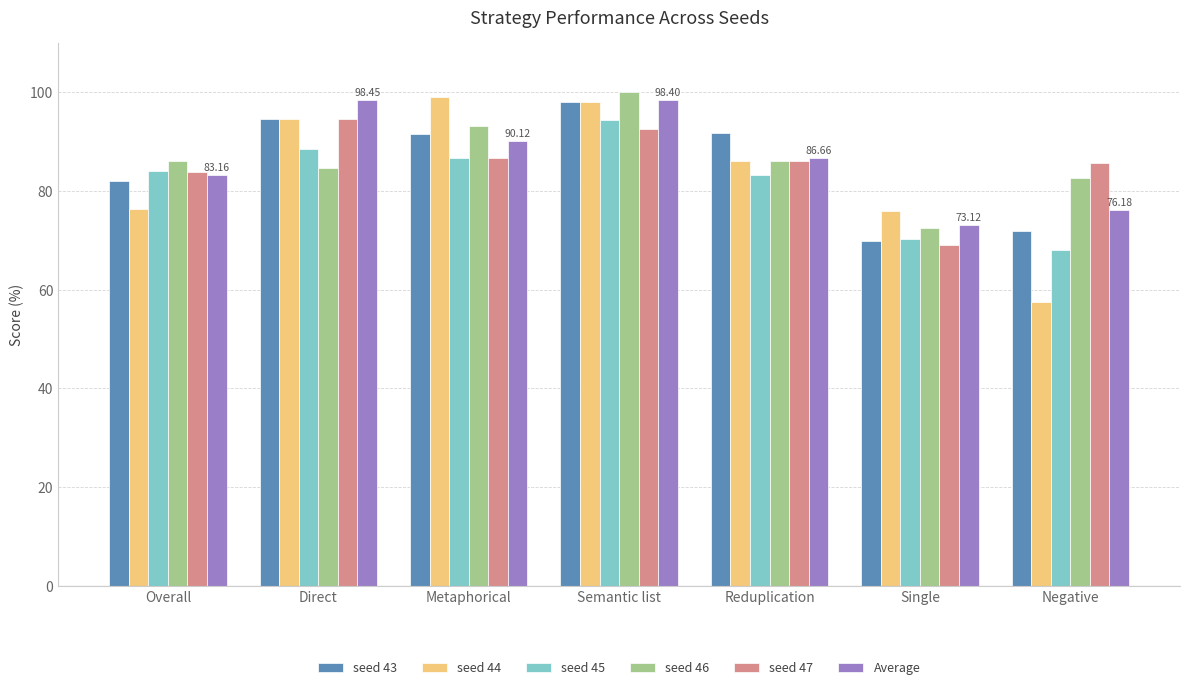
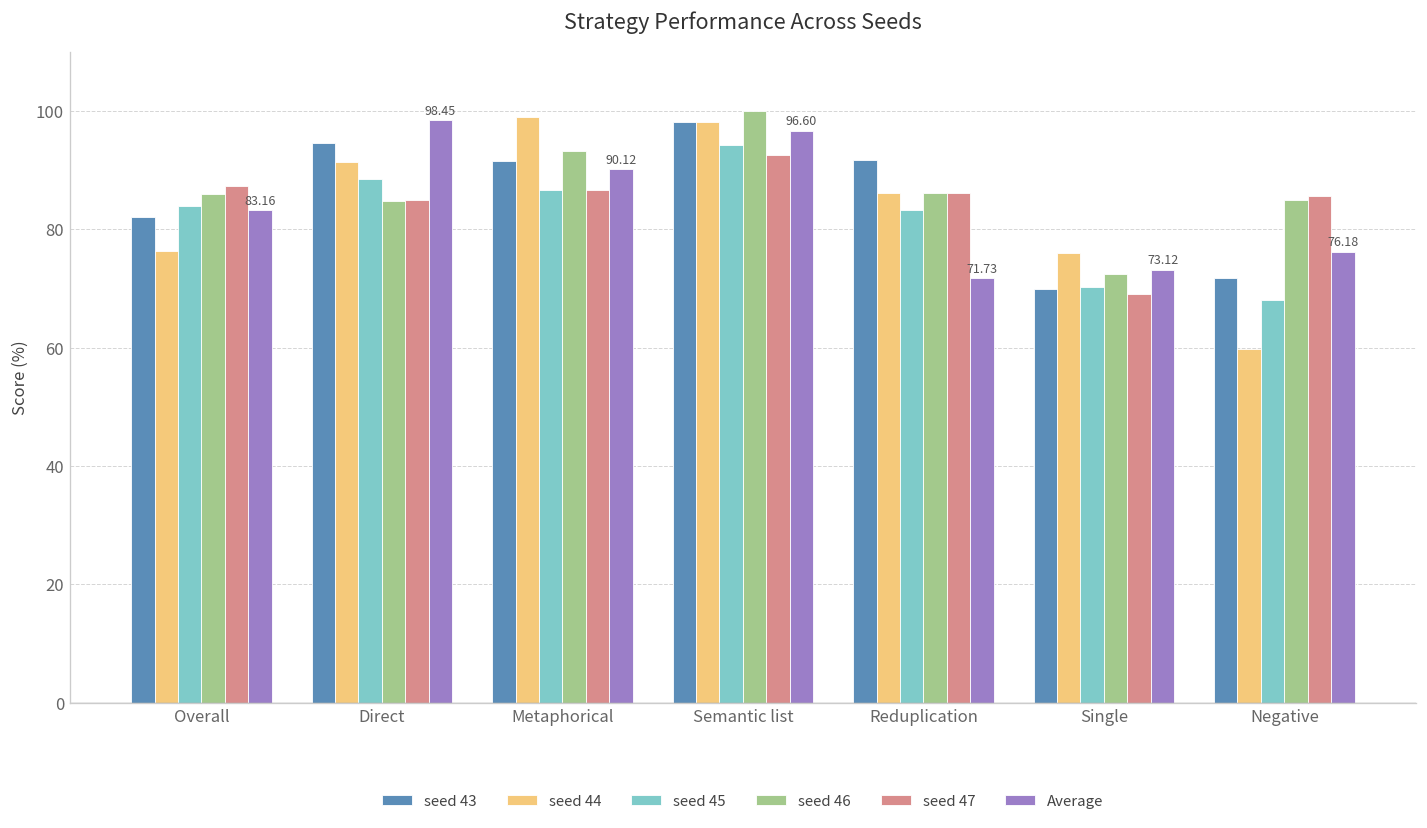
seed 47, Overall: 84 -> 87
seed 44, Direct: 95 -> 91
seed 47, Direct: 95 -> 85
Average, Semantic list: 98.40 -> 96.60
Average, Reduplication: 86.66 -> 71.73
seed 44, Negative: 57 -> 60
seed 46, Negative: 83 -> 85
